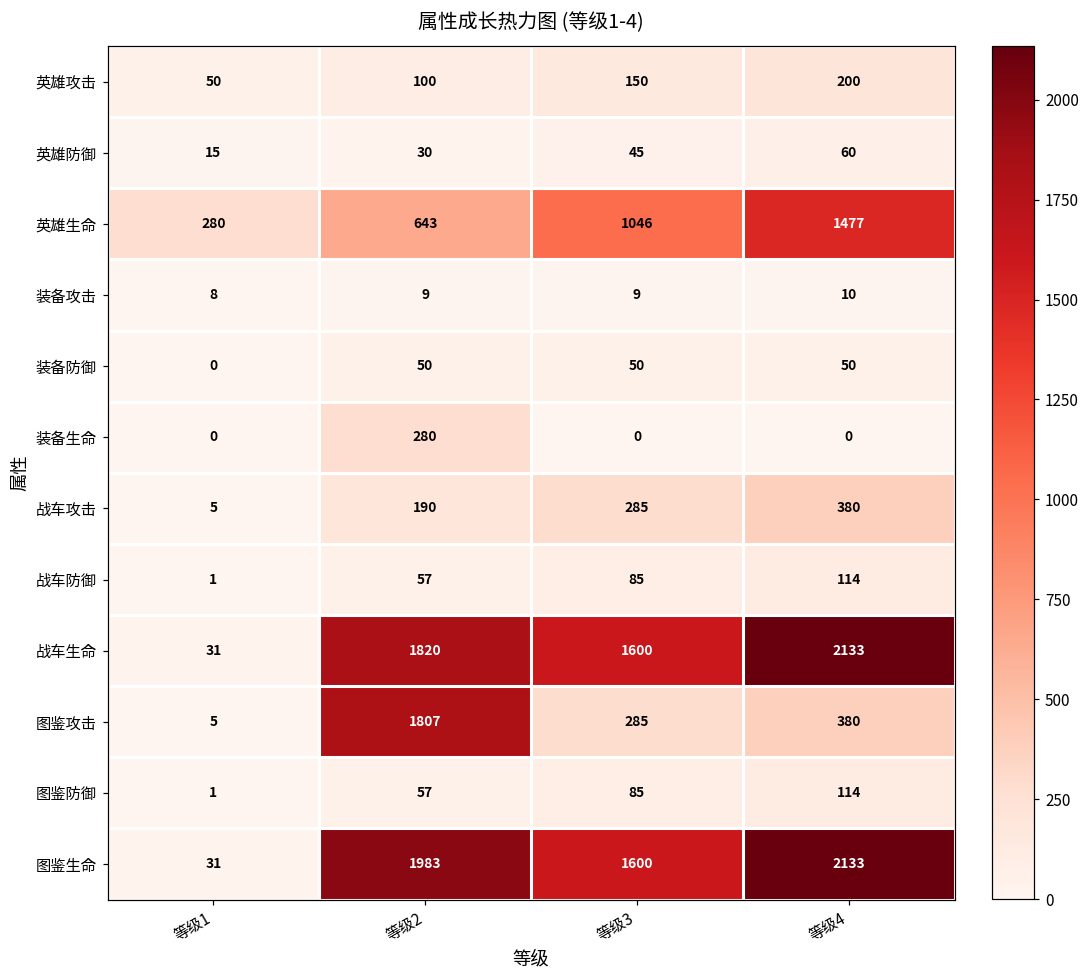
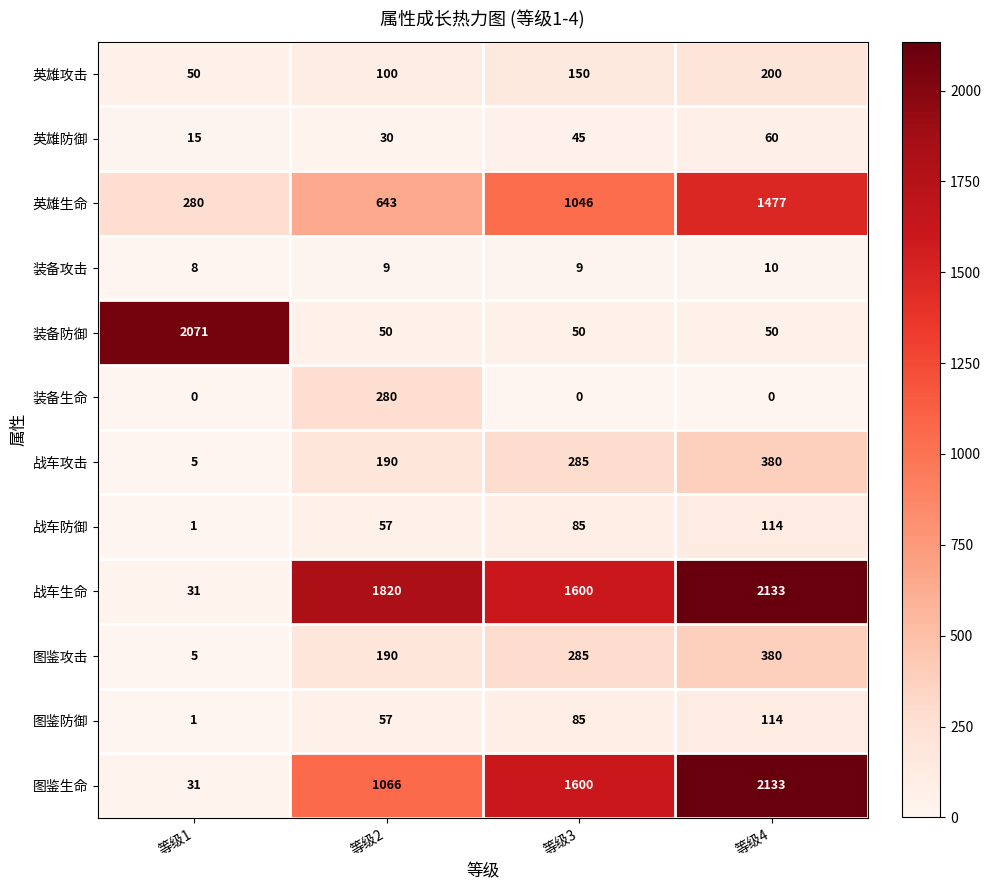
装备防御, 等级1: 0 -> 2071
图鉴攻击, 等级2: 1807 -> 190
图鉴生命, 等级2: 1983 -> 1066
